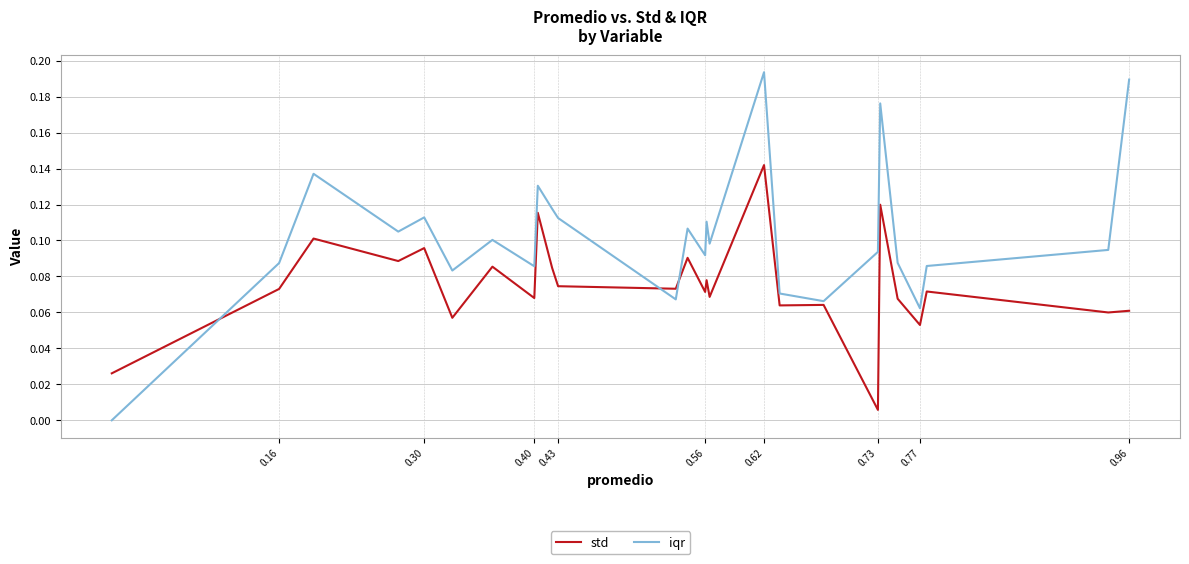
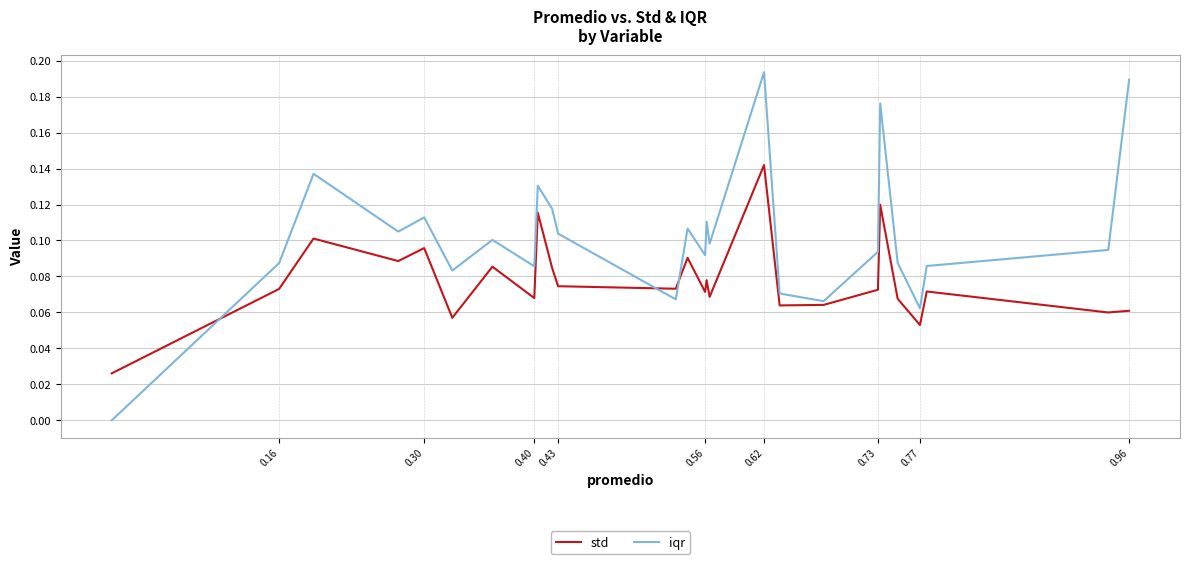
iqr, 0.43: 0.113 -> 0.104
std, 0.73: 0.006 -> 0.073
